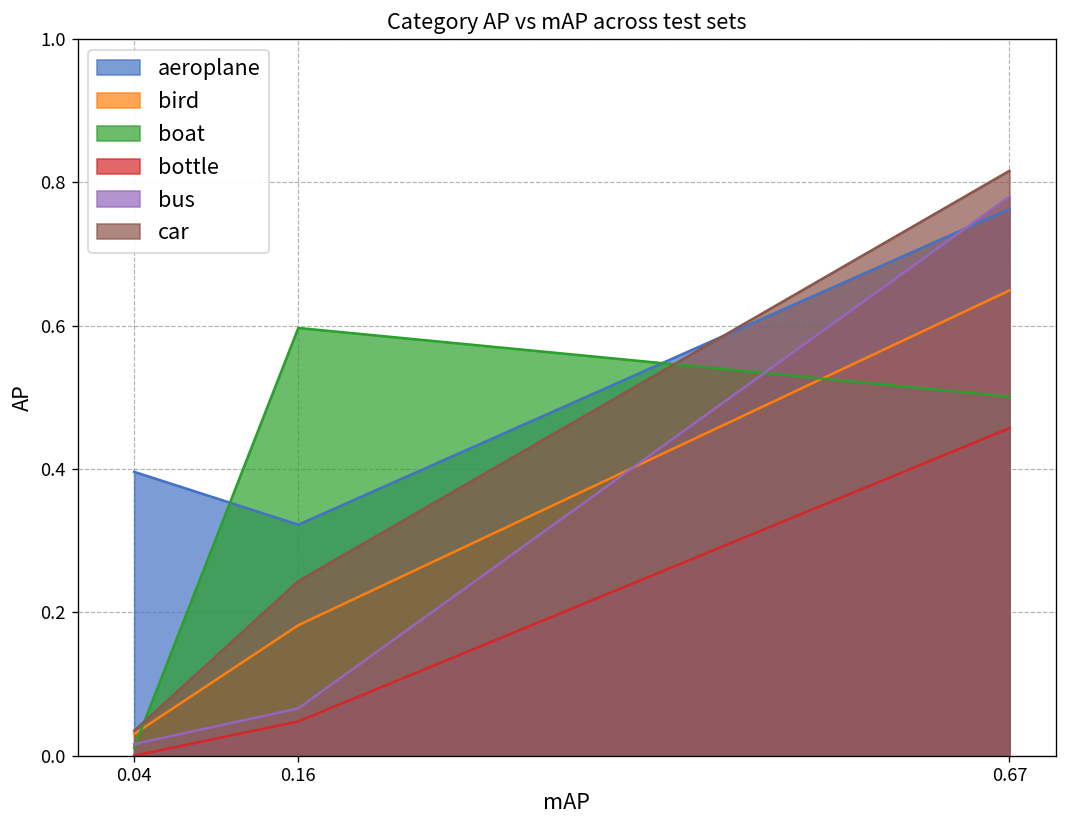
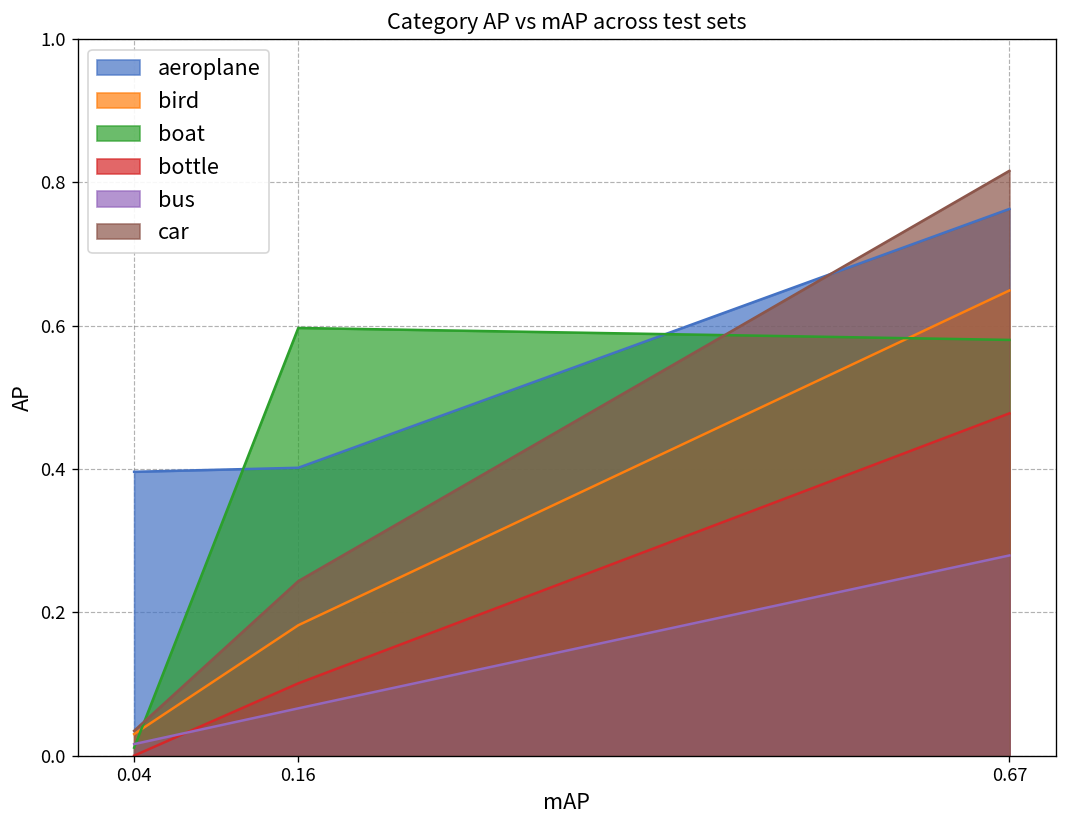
aeroplane, 0.16: 0.32 -> 0.40
bottle, 0.16: 0.05 -> 0.10
boat, 0.67: 0.50 -> 0.58
bottle, 0.67: 0.46 -> 0.48
bus, 0.67: 0.78 -> 0.28
